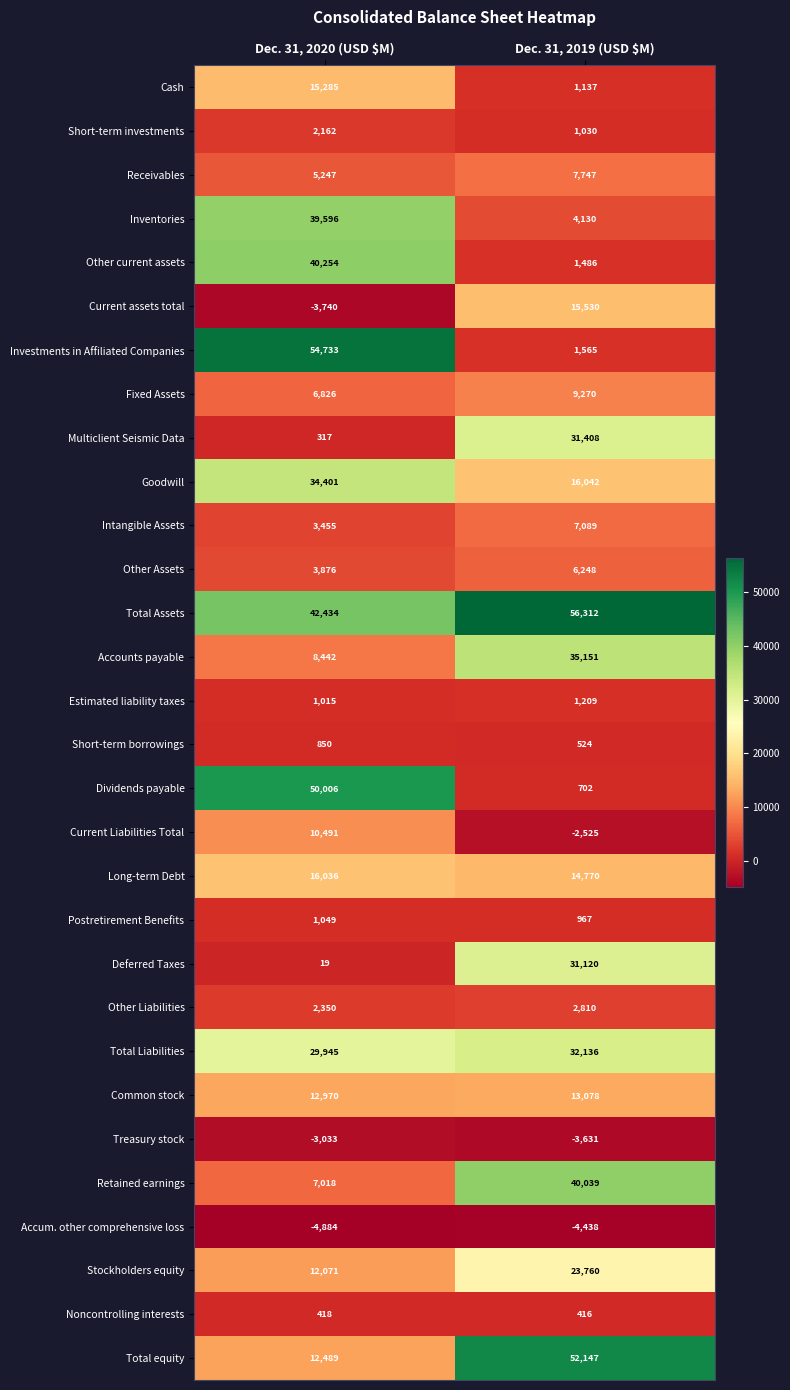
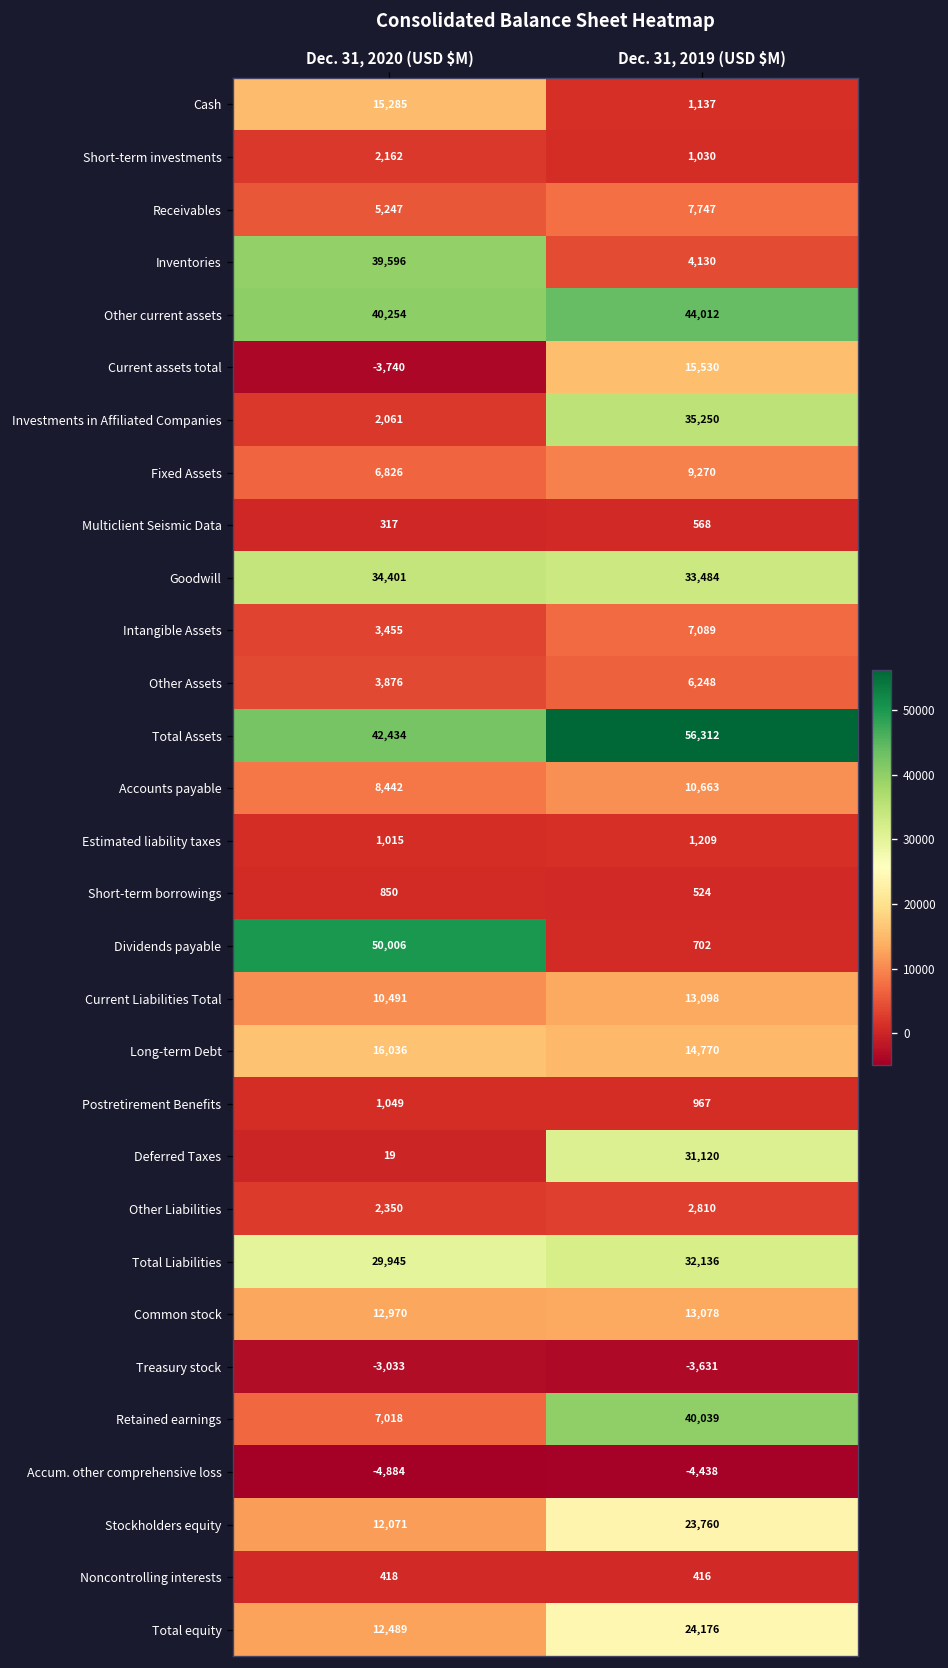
Other current assets, Dec. 31, 2019 (USD $M): 1,486 -> 44,012
Investments in Affiliated Companies, Dec. 31, 2020 (USD $M): 54,733 -> 2,061
Investments in Affiliated Companies, Dec. 31, 2019 (USD $M): 1,565 -> 35,250
Multiclient Seismic Data, Dec. 31, 2019 (USD $M): 31,408 -> 568
Goodwill, Dec. 31, 2019 (USD $M): 16,042 -> 33,484
Accounts payable, Dec. 31, 2019 (USD $M): 35,151 -> 10,663
Current Liabilities Total, Dec. 31, 2019 (USD $M): -2,525 -> 13,098
Total equity, Dec. 31, 2019 (USD $M): 52,147 -> 24,176
